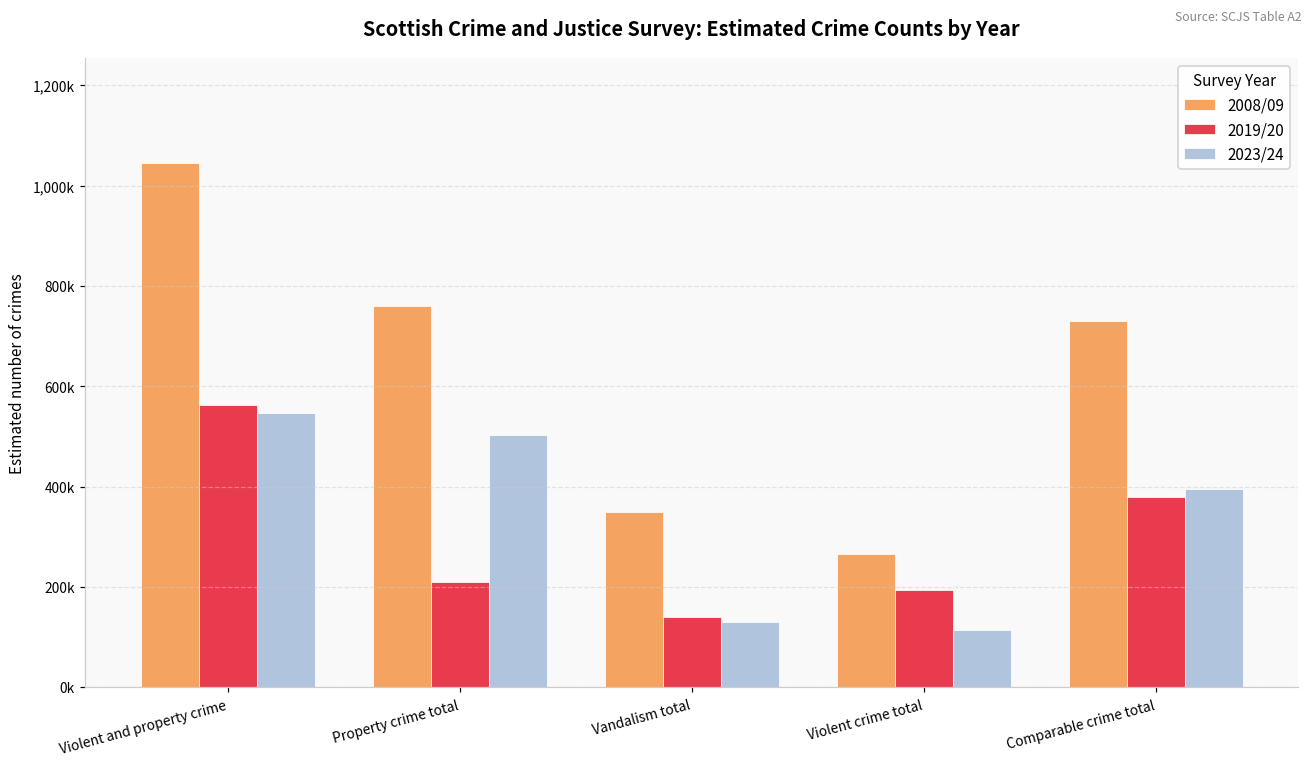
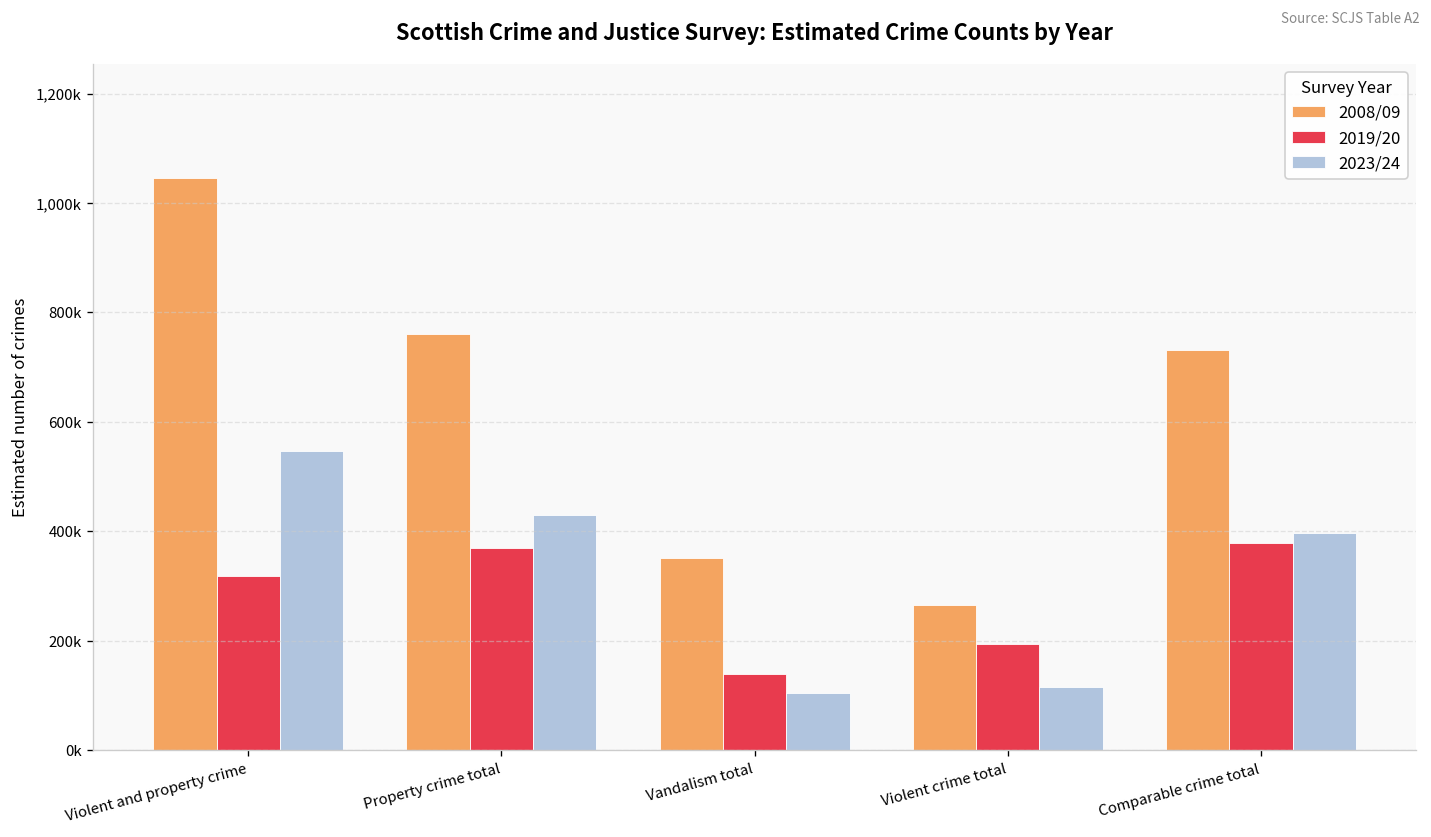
2019/20, Violent and property crime: 560,000 -> 320,000
2019/20, Property crime total: 210,000 -> 370,000
2023/24, Property crime total: 500,000 -> 430,000
2023/24, Vandalism total: 130,000 -> 100,000
